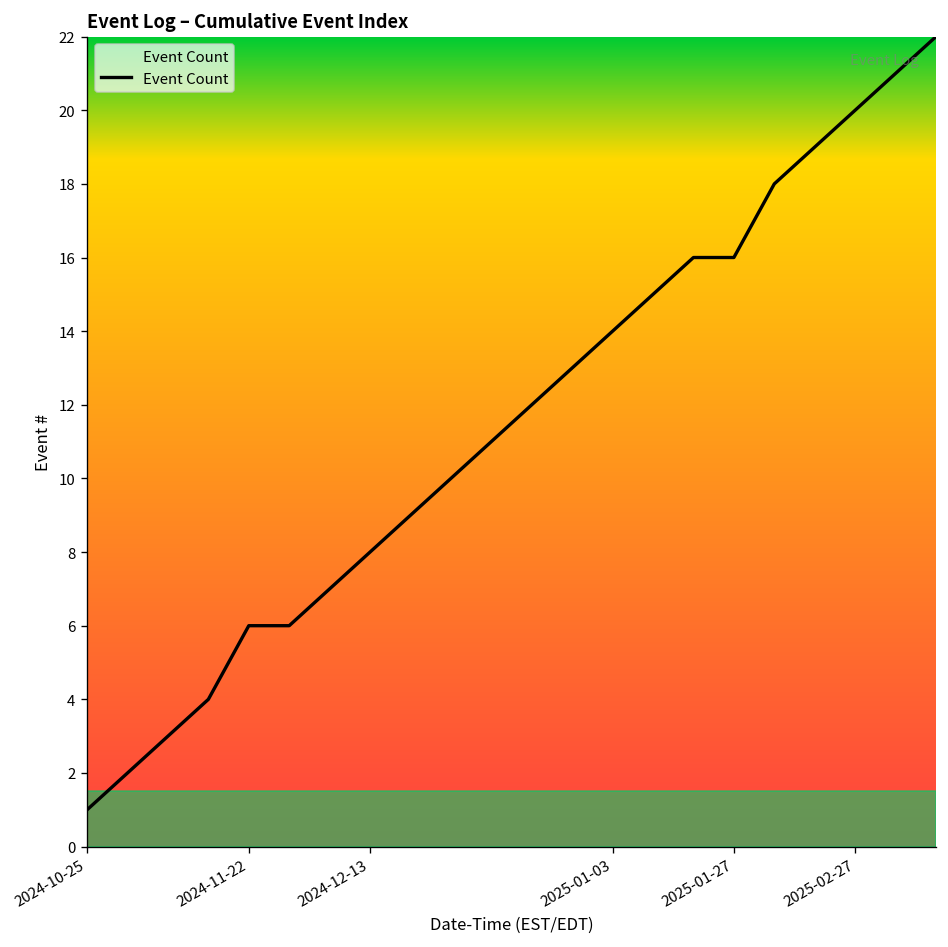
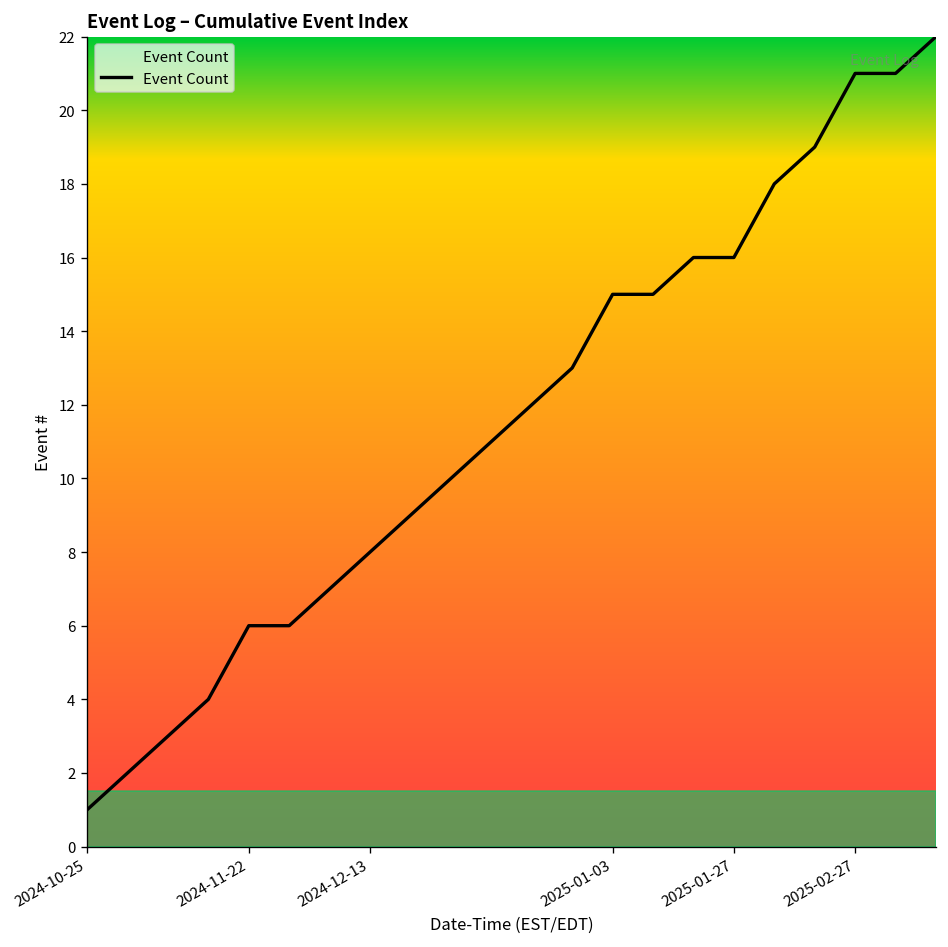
2025-01-03: 14 -> 15
2025-02-27: 20 -> 21
